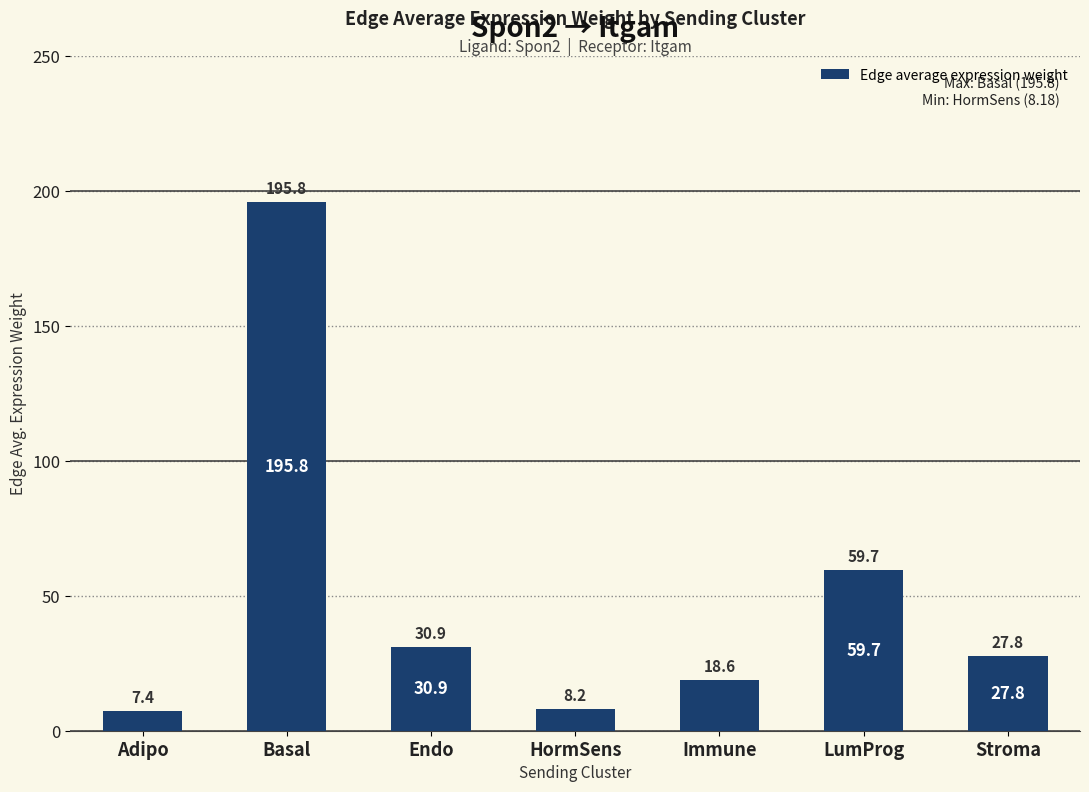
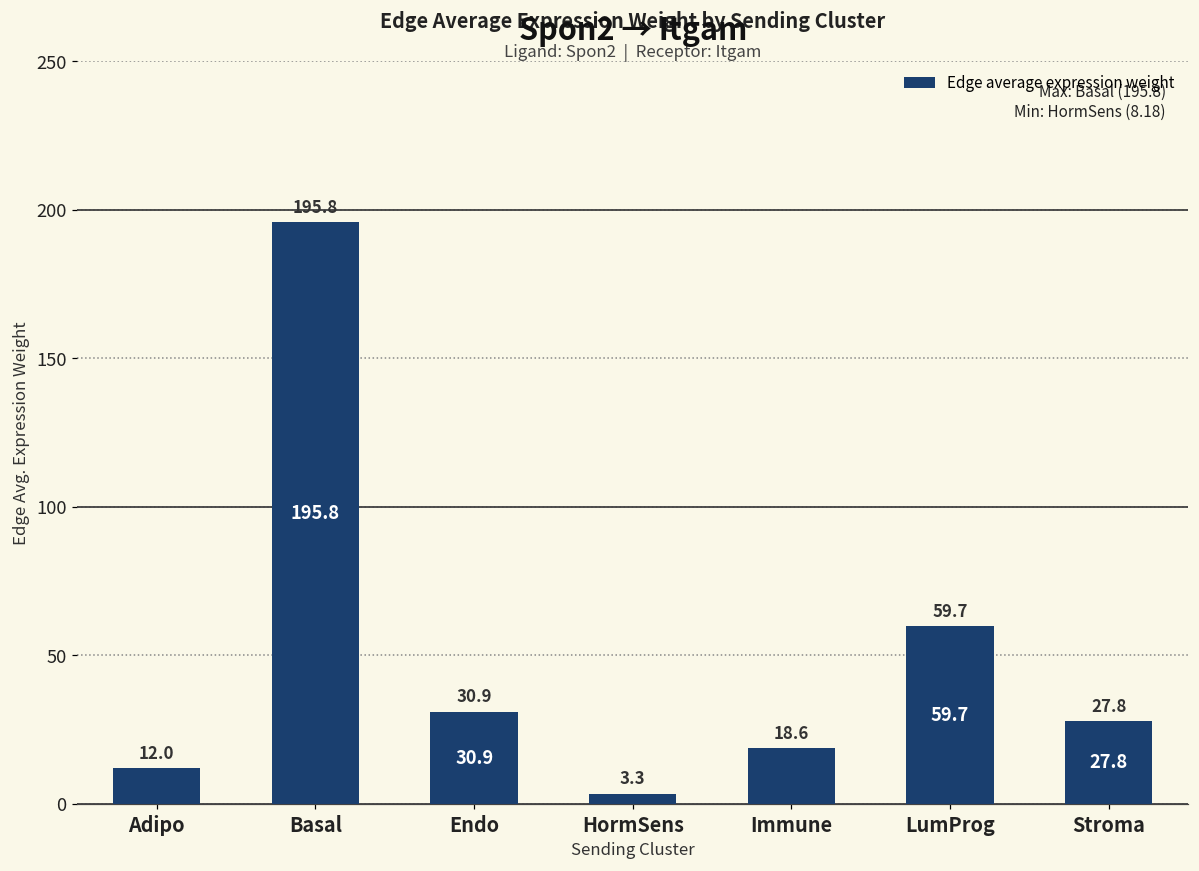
Adipo: 7.4 -> 12.0
HormSens: 8.2 -> 3.3
